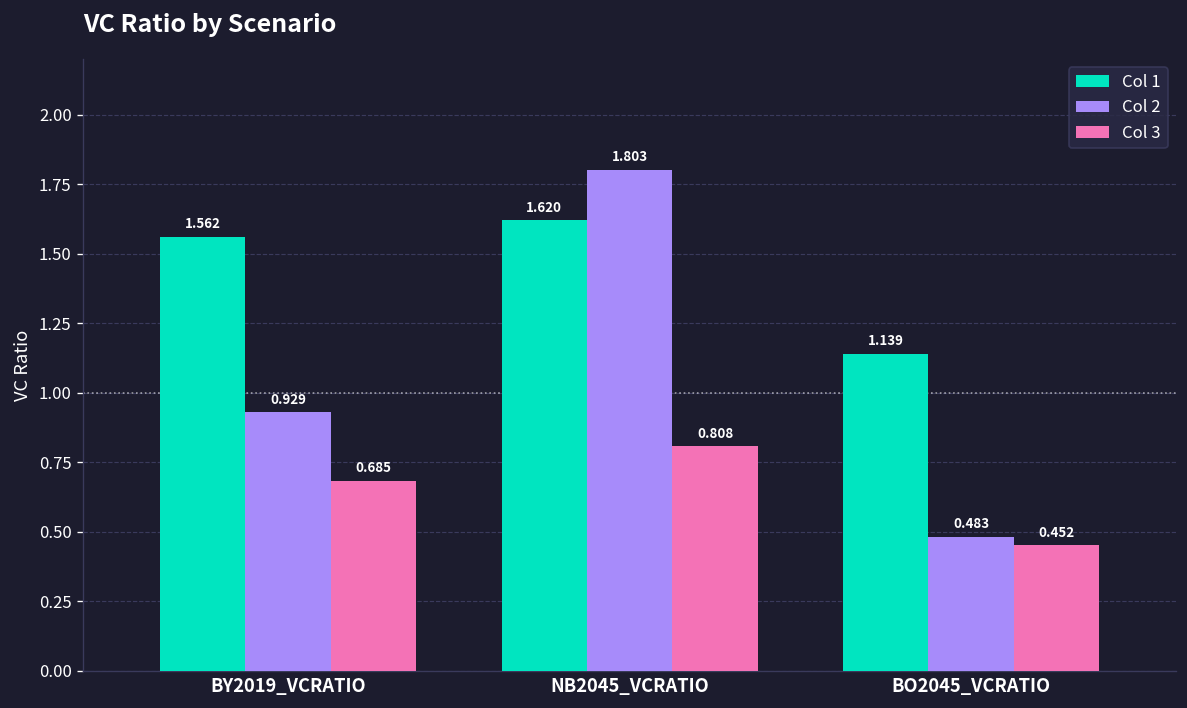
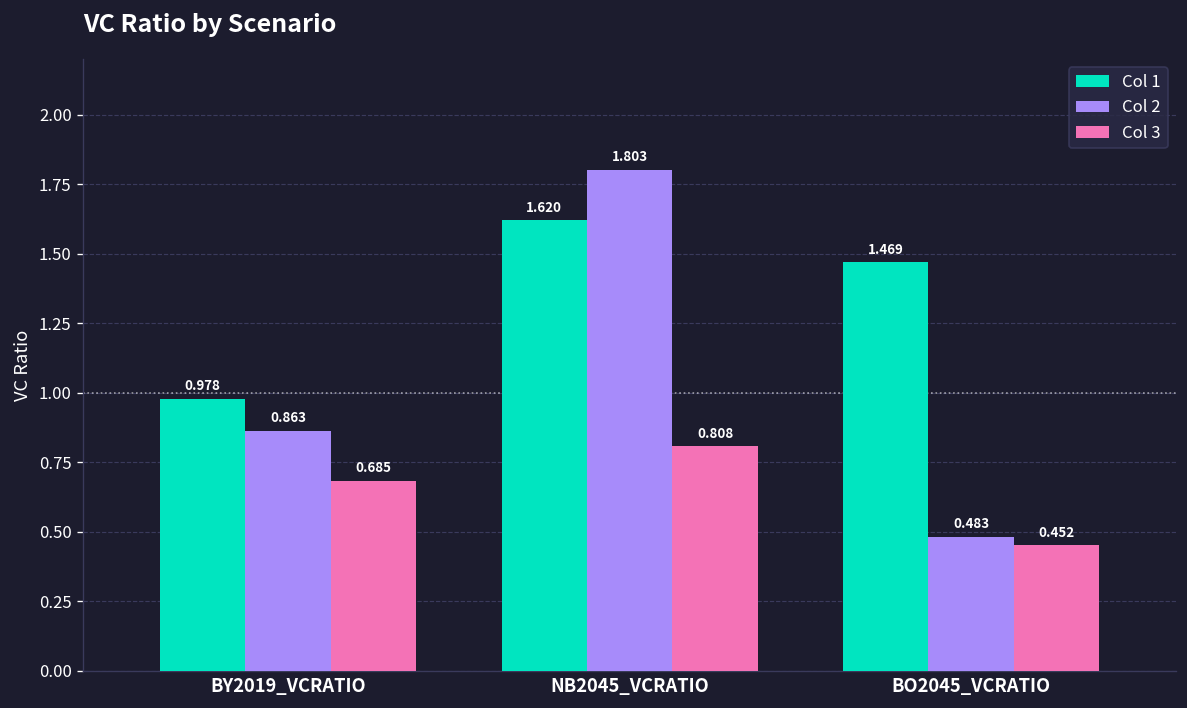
Col 1, BY2019_VCRATIO: 1.562 -> 0.978
Col 2, BY2019_VCRATIO: 0.929 -> 0.863
Col 1, BO2045_VCRATIO: 1.139 -> 1.469
